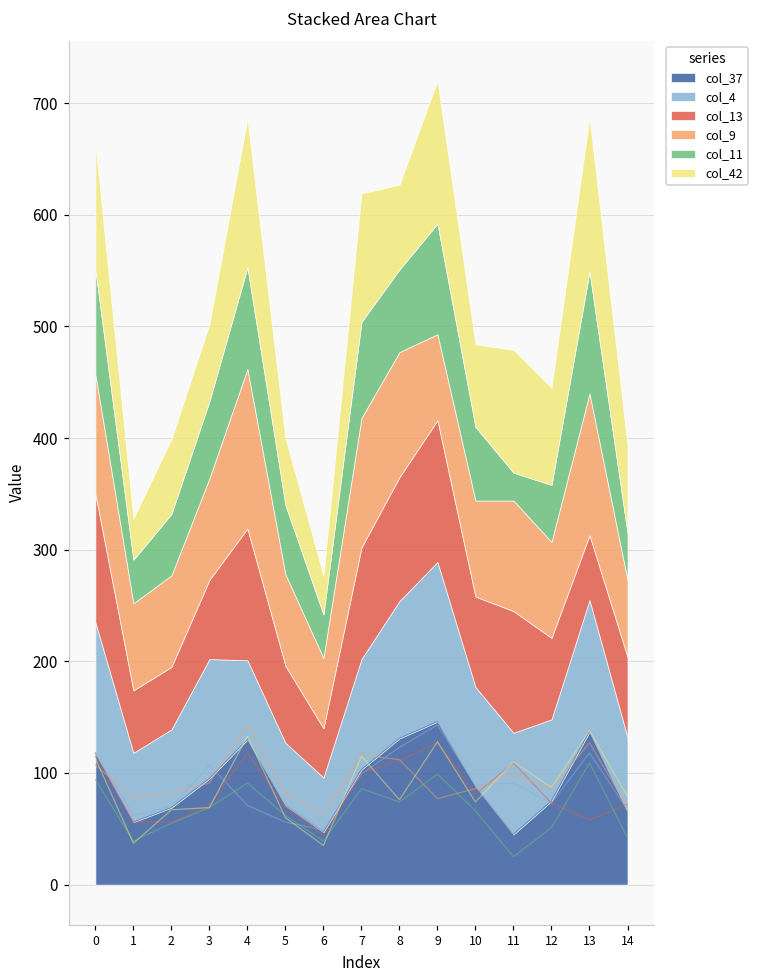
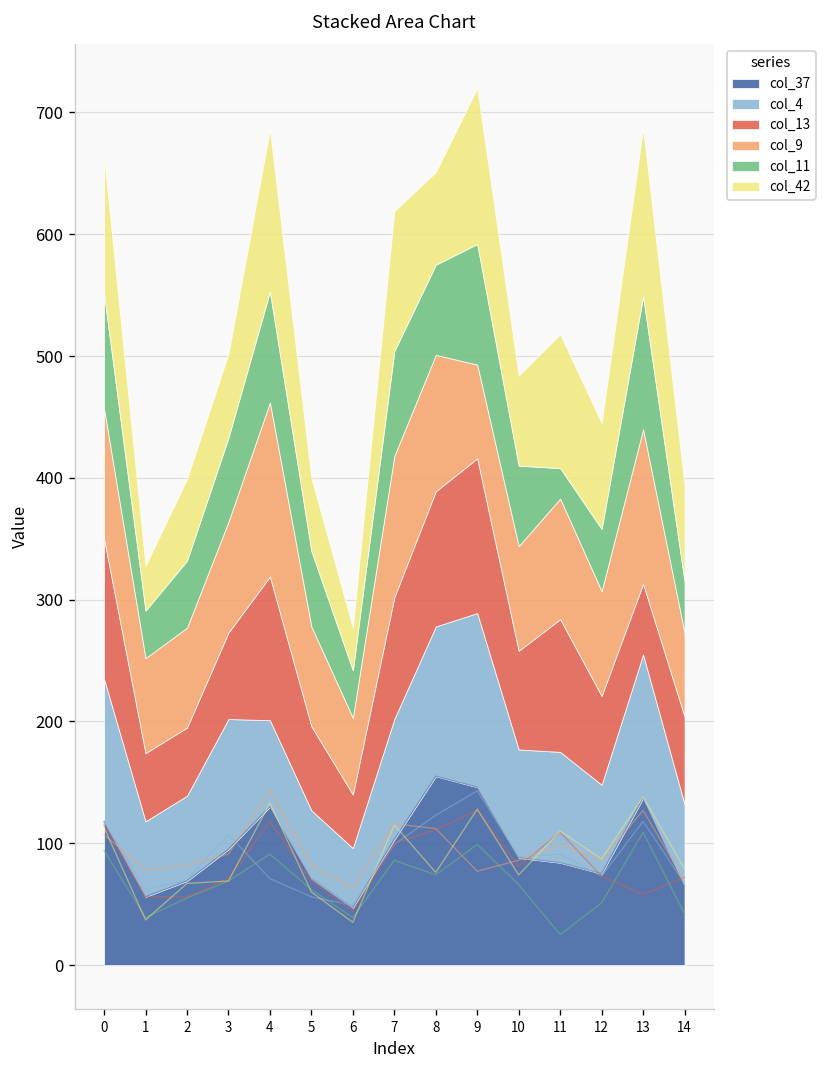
col_37, 8: 131 -> 155
col_37, 11: 45 -> 84
